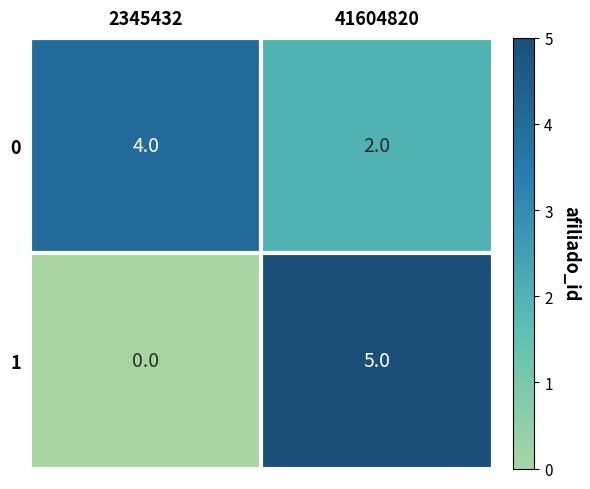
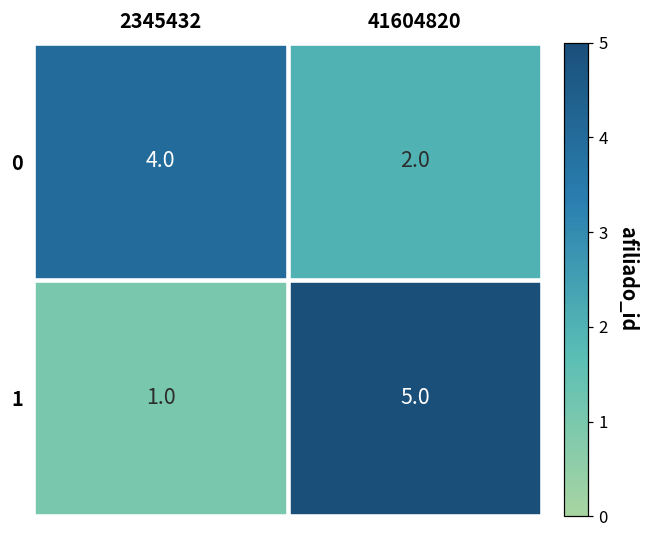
1, 2345432: 0.0 -> 1.0
